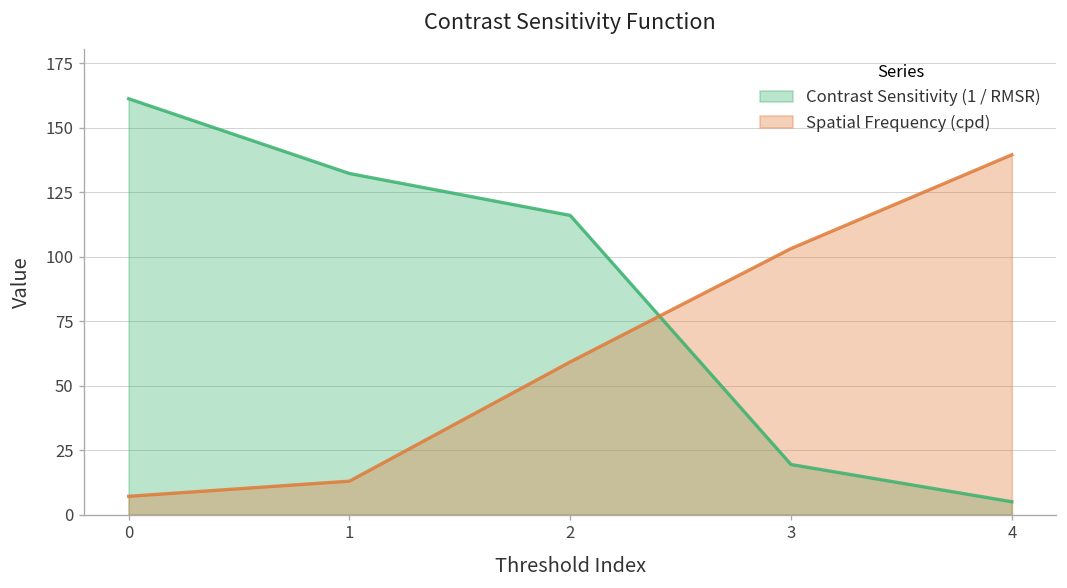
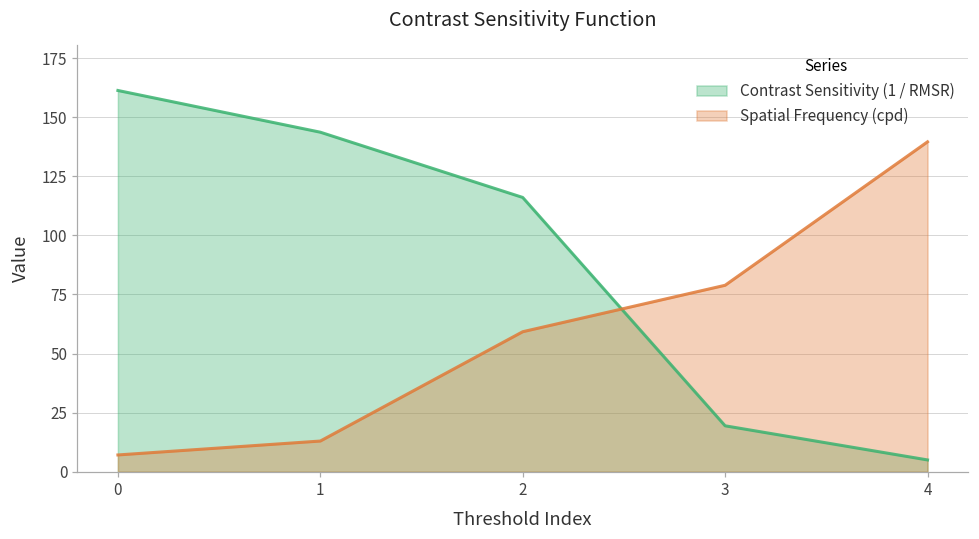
Contrast Sensitivity (1 / RMSR), 1: 132 -> 144
Spatial Frequency (cpd), 3: 103 -> 79
